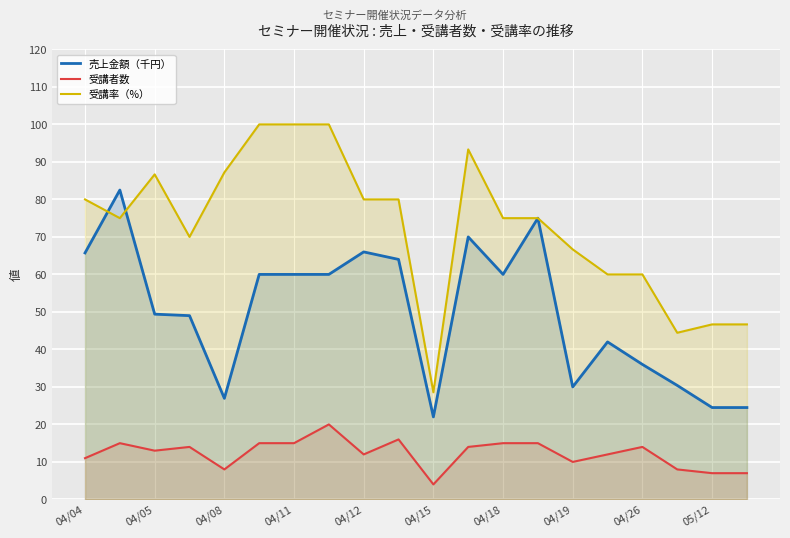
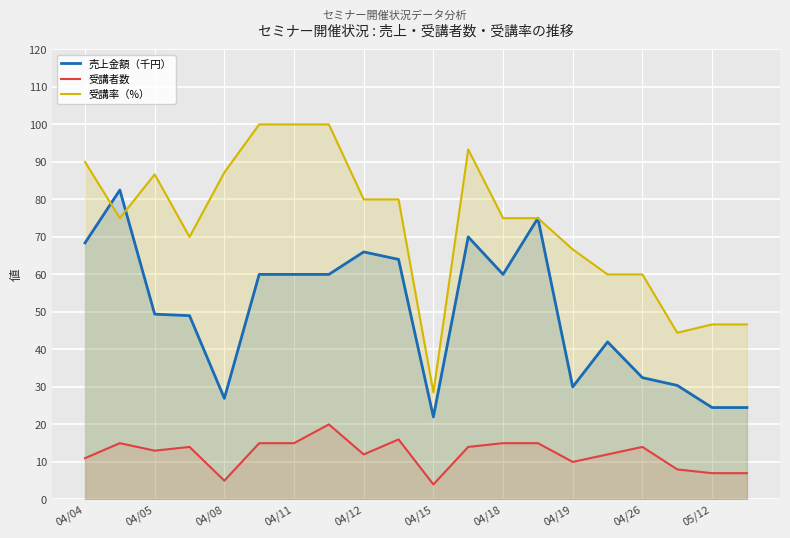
売上金額（千円）, 04/04: 66 -> 68
受講率（%）, 04/04: 80 -> 90
受講者数, 04/08: 8 -> 5
売上金額（千円）, 04/26: 36 -> 32
